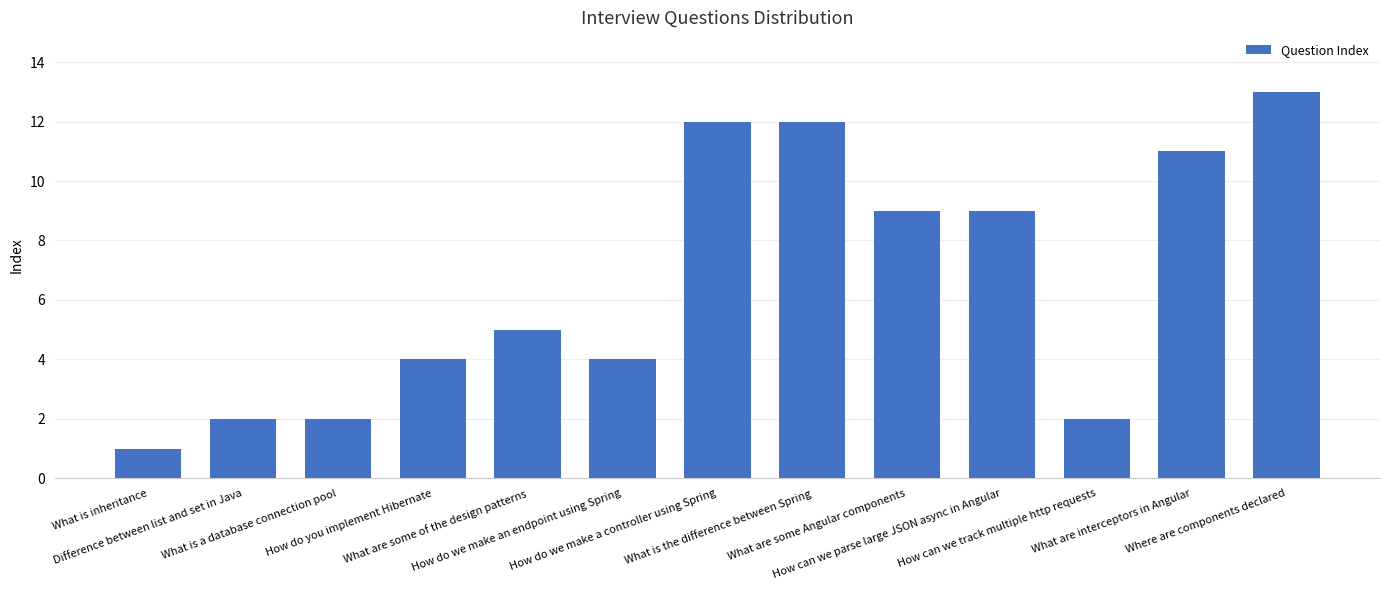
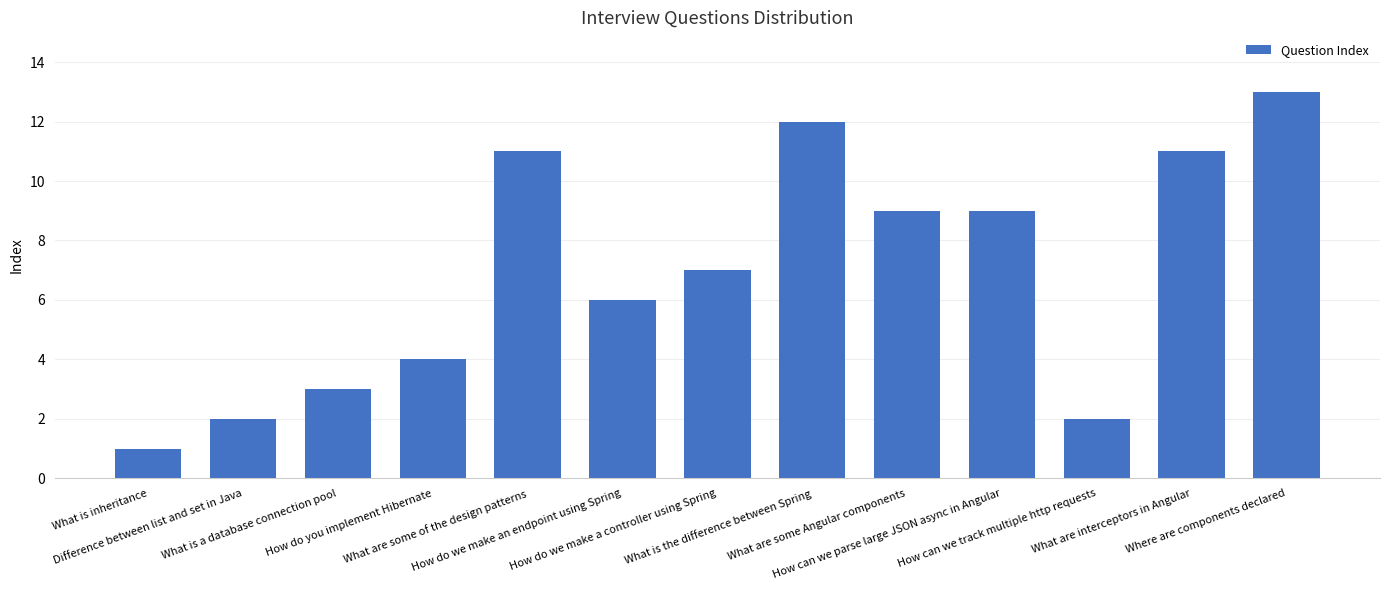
What is a database connection pool: 2 -> 3
What are some of the design patterns: 5 -> 11
How do we make an endpoint using Spring: 4 -> 6
How do we make a controller using Spring: 12 -> 7
